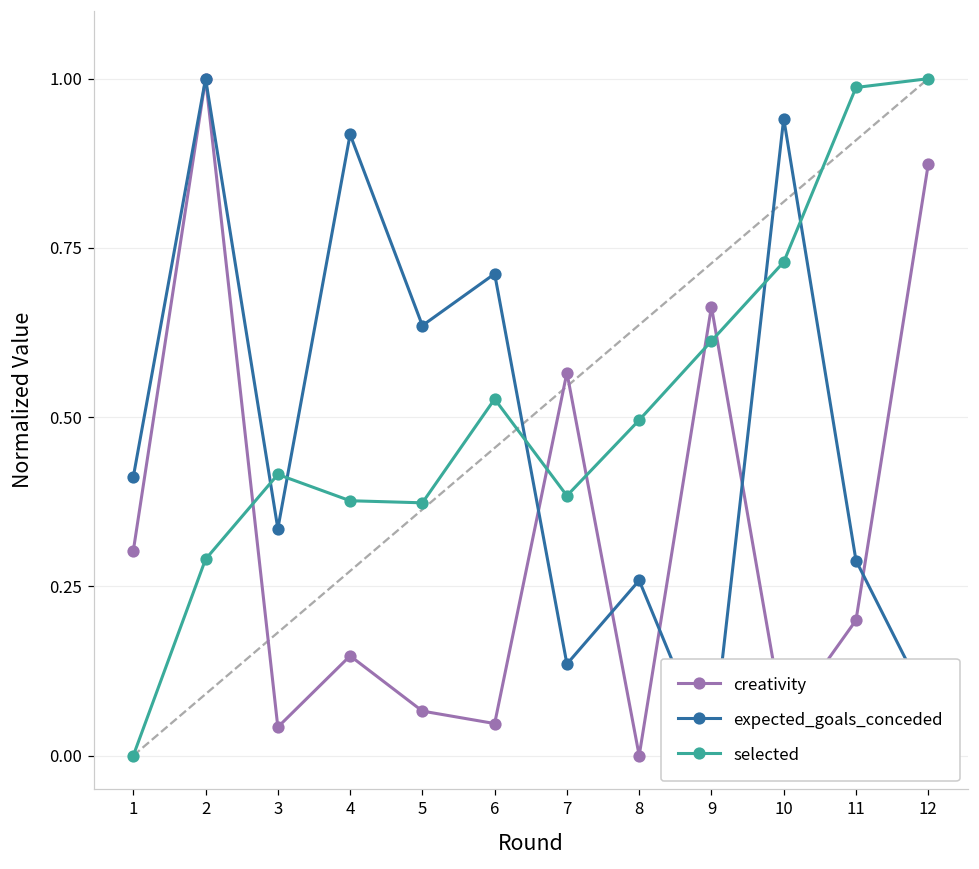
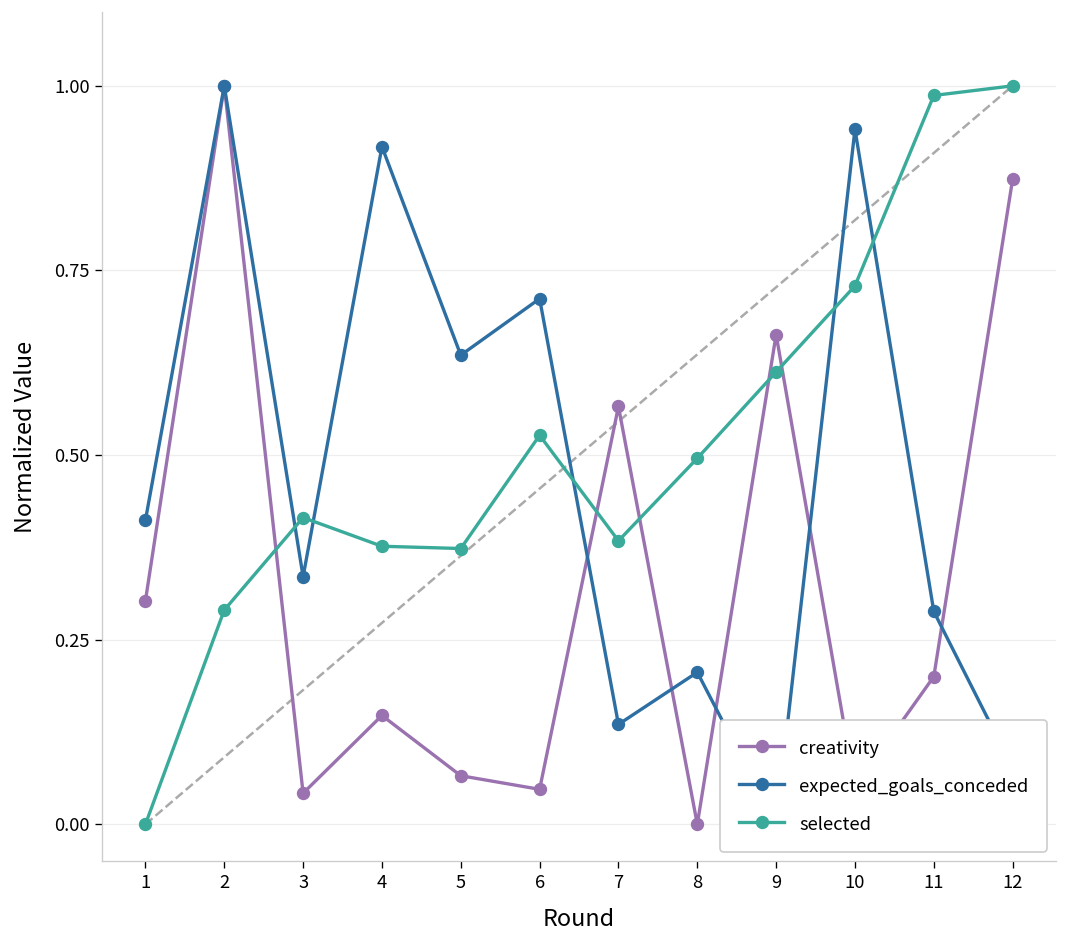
expected_goals_conceded, 8: 0.26 -> 0.21
